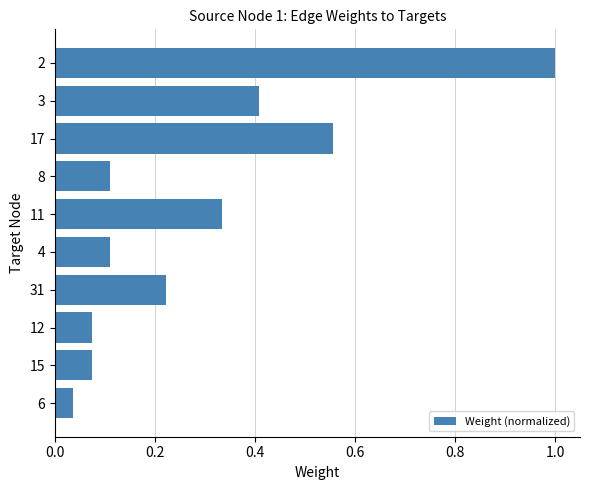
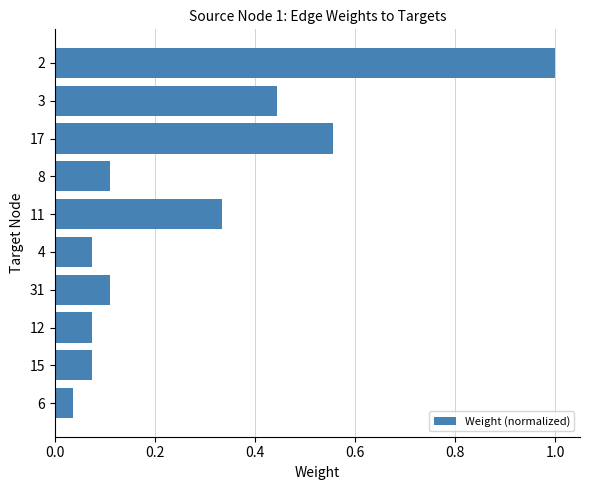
3: 0.41 -> 0.44
4: 0.11 -> 0.07
31: 0.22 -> 0.11
